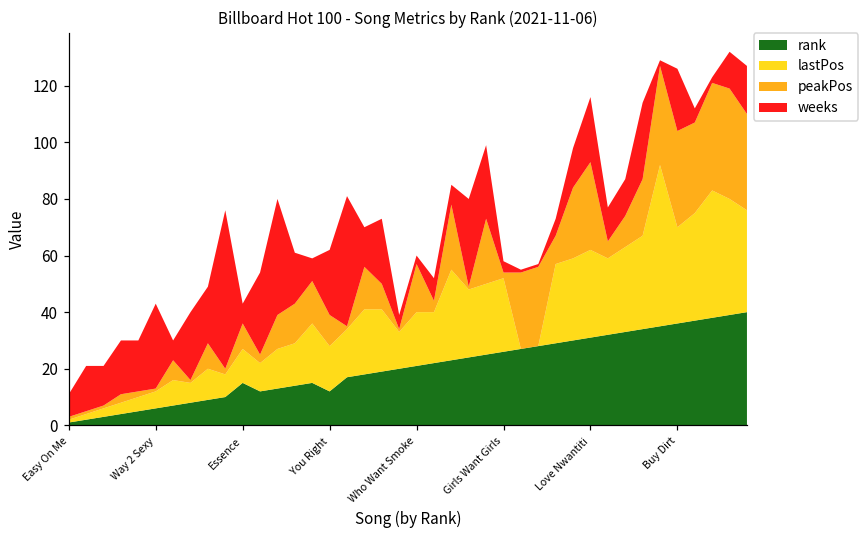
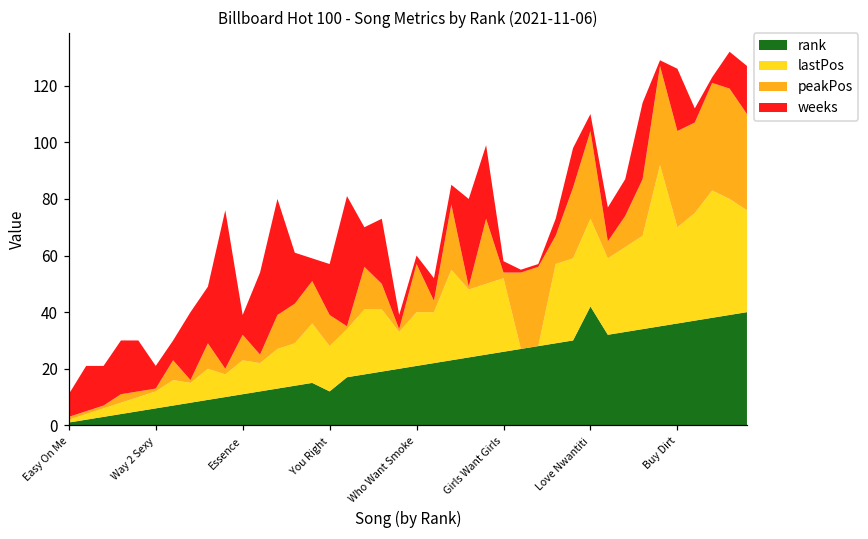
weeks, Way 2 Sexy: 30 -> 8
rank, Essence: 15 -> 11
weeks, You Right: 23 -> 18
rank, Love Nwantiti: 31 -> 42
weeks, Love Nwantiti: 23 -> 6
